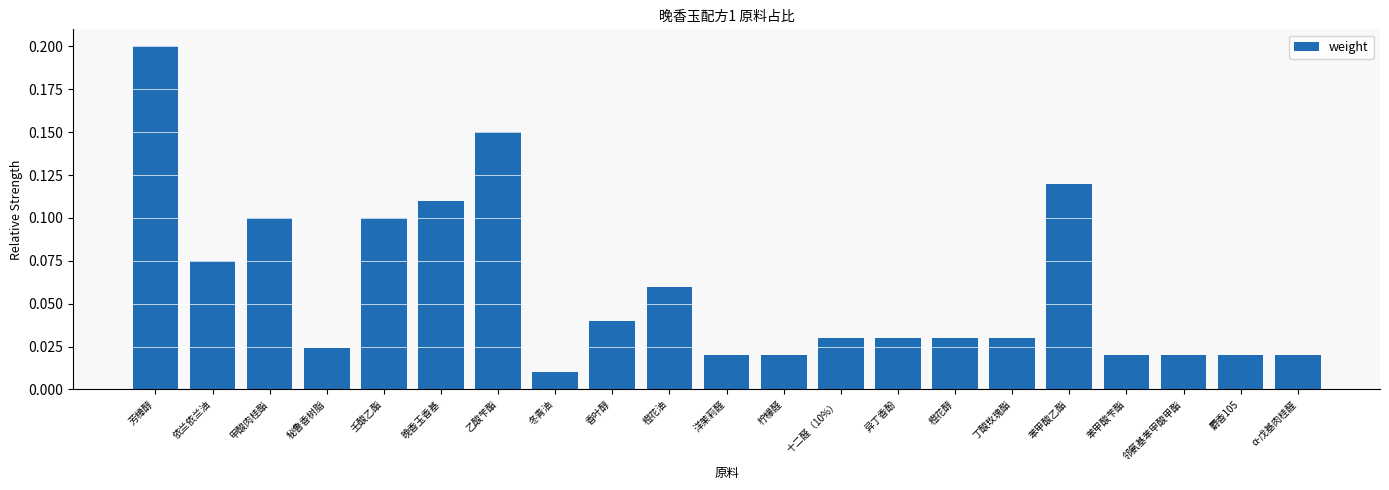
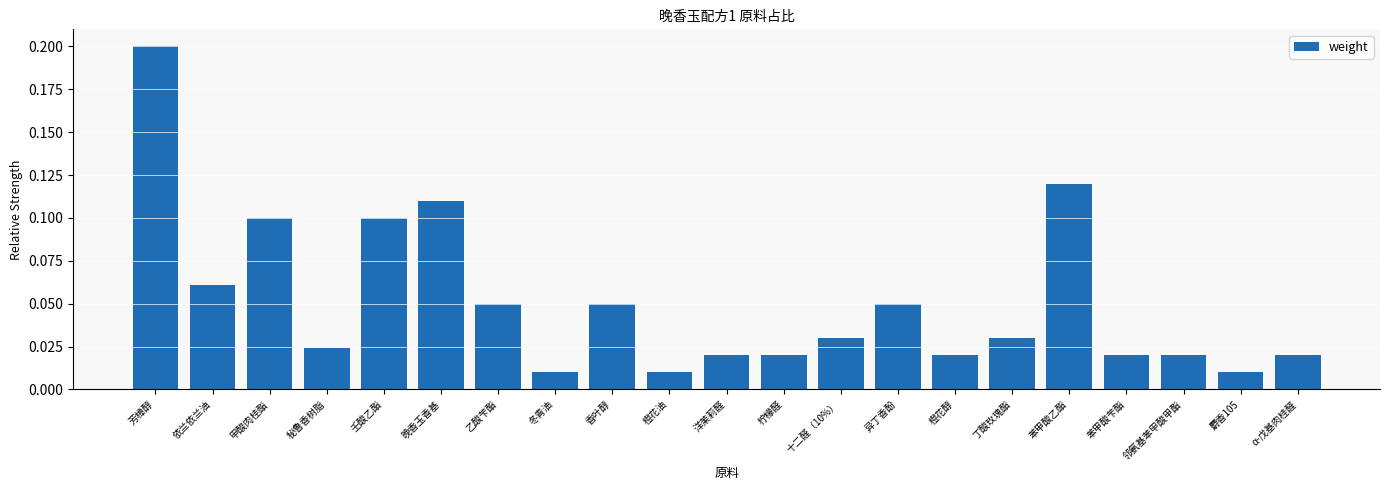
依兰依兰油: 0.075 -> 0.061
乙酸苄酯: 0.15 -> 0.05
香叶醇: 0.04 -> 0.05
橙花油: 0.06 -> 0.01
异丁香酚: 0.03 -> 0.05
橙花醇: 0.03 -> 0.02
麝香105: 0.02 -> 0.01
